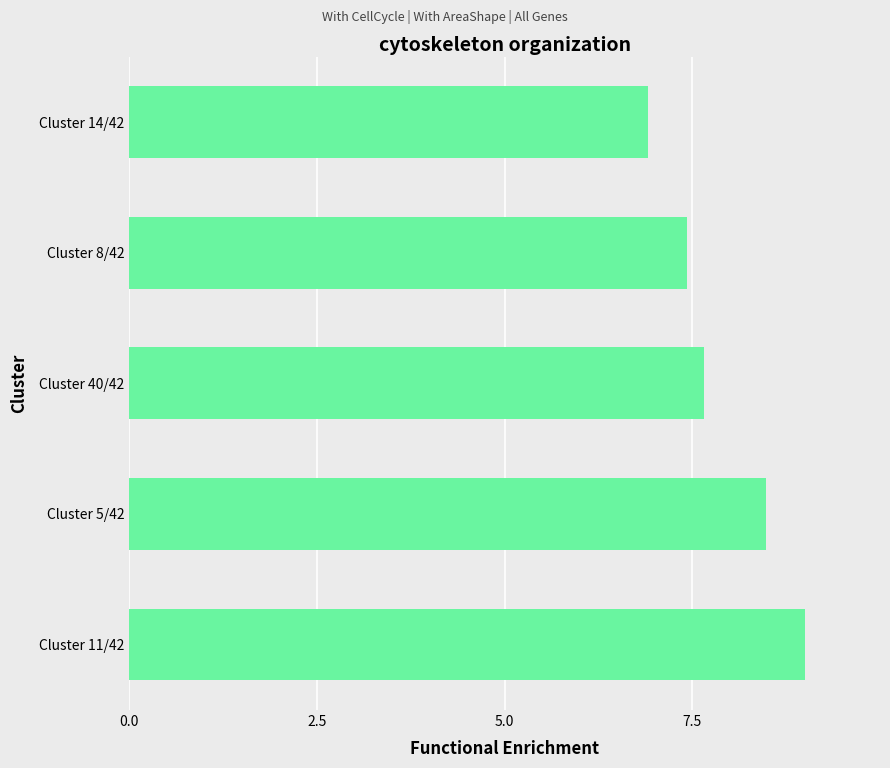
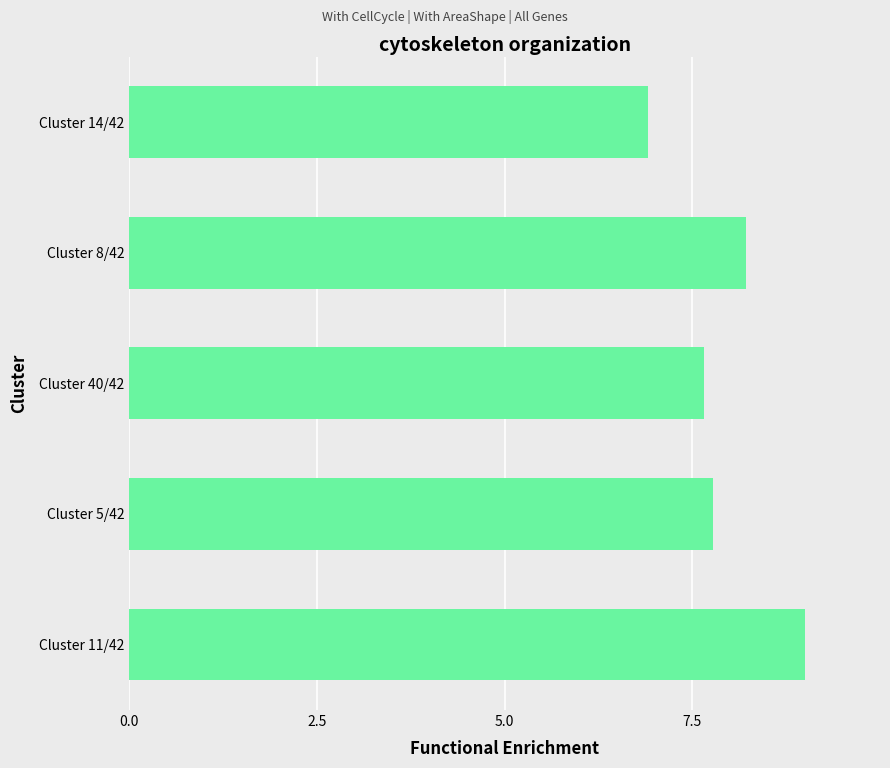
Cluster 8/42: 7.4 -> 8.2
Cluster 5/42: 8.5 -> 7.8
